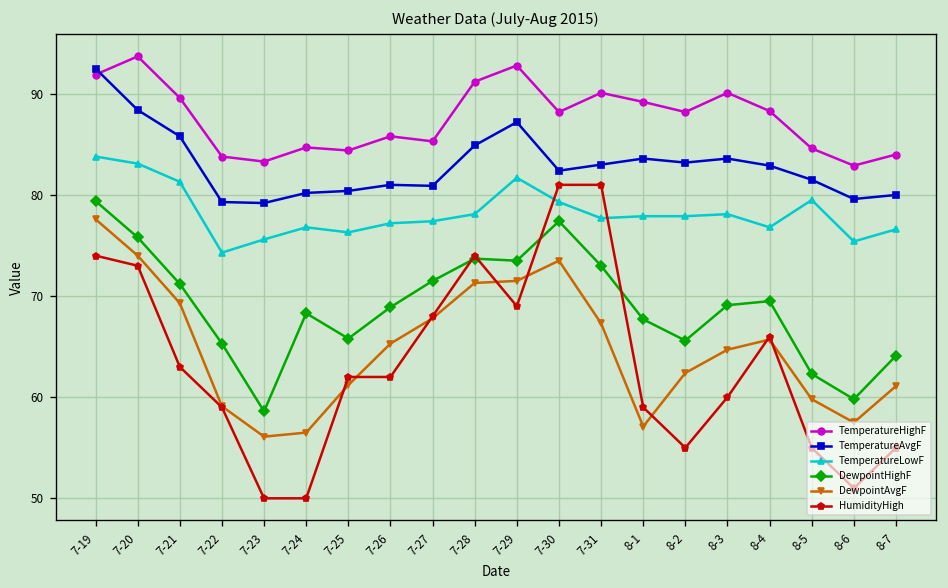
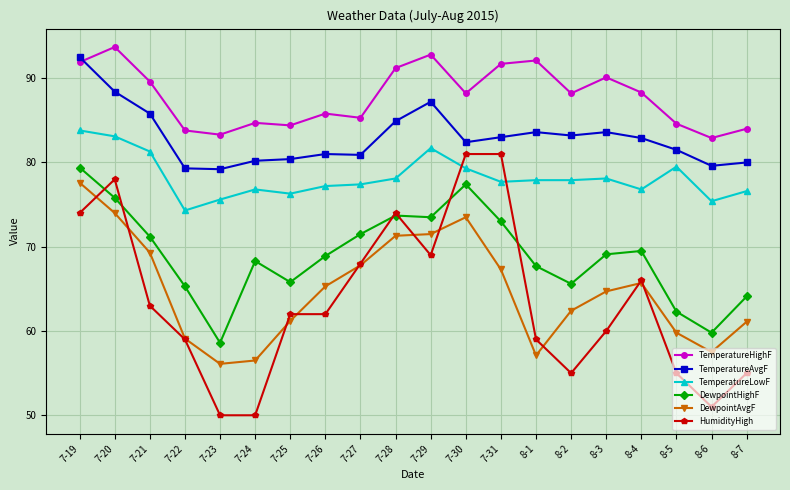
HumidityHigh, 7-20: 73 -> 78
TemperatureHighF, 7-31: 90 -> 92
TemperatureHighF, 8-1: 89 -> 92
